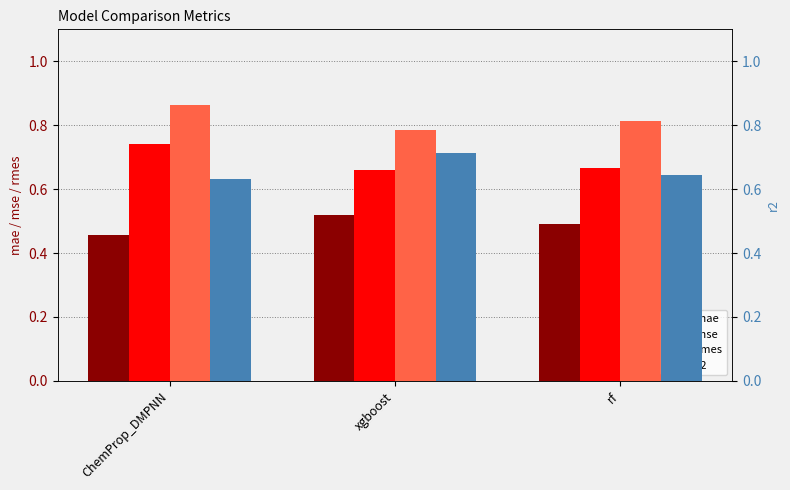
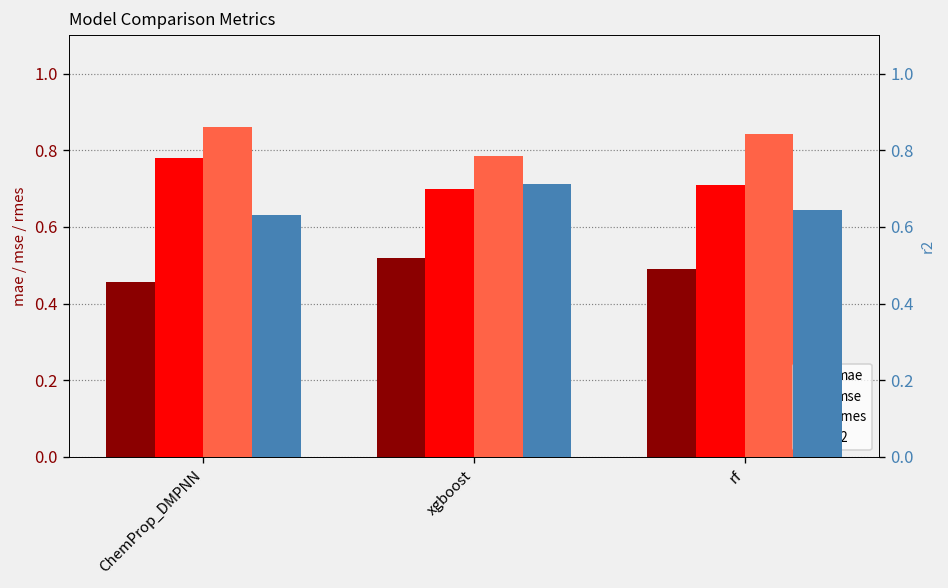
mse, ChemProp_DMPNN: 0.74 -> 0.78
mse, xgboost: 0.66 -> 0.70
mse, rf: 0.67 -> 0.71
rmes, rf: 0.81 -> 0.84
